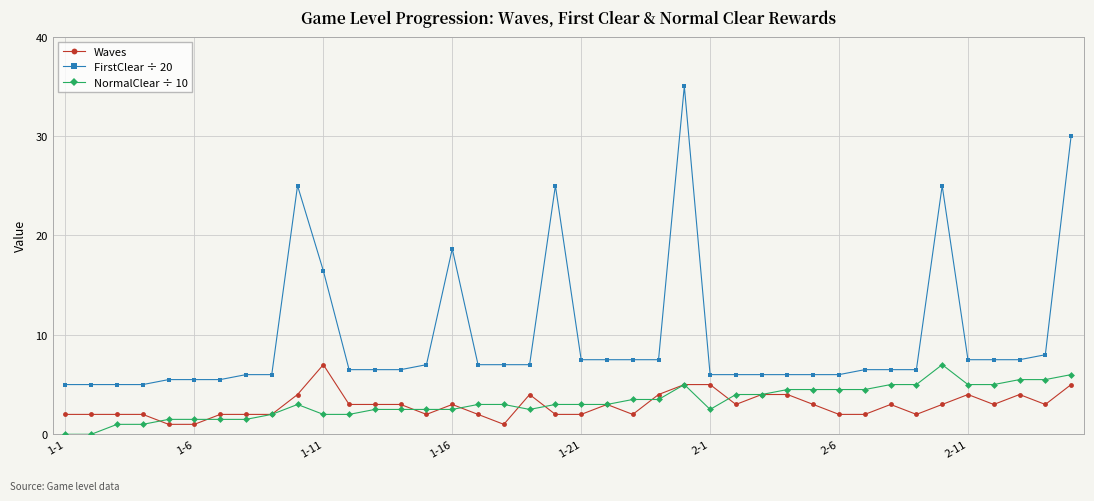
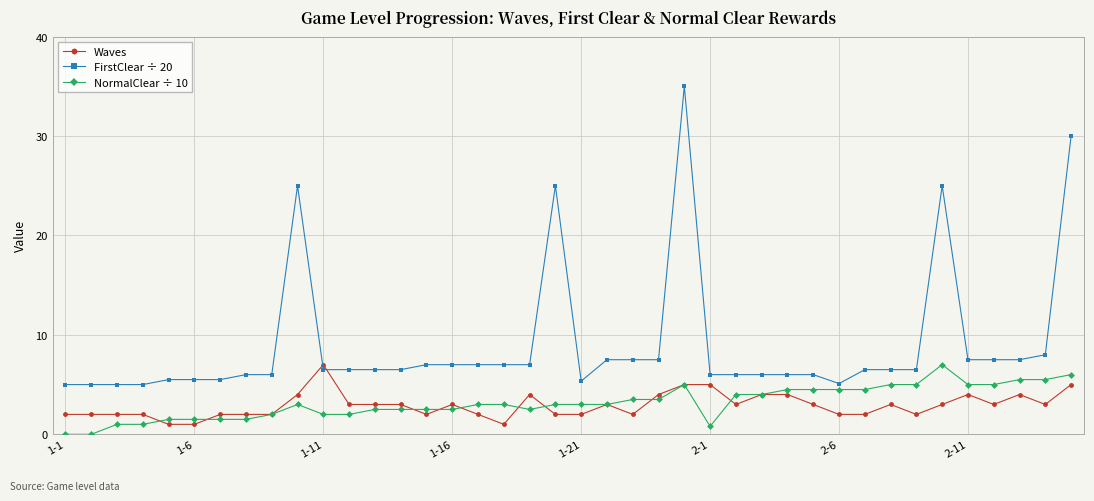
FirstClear ÷ 20, 1-11: 16 -> 7
FirstClear ÷ 20, 1-16: 19 -> 7
FirstClear ÷ 20, 1-21: 8 -> 5
NormalClear ÷ 10, 2-1: 3 -> 1
FirstClear ÷ 20, 2-6: 6 -> 5
